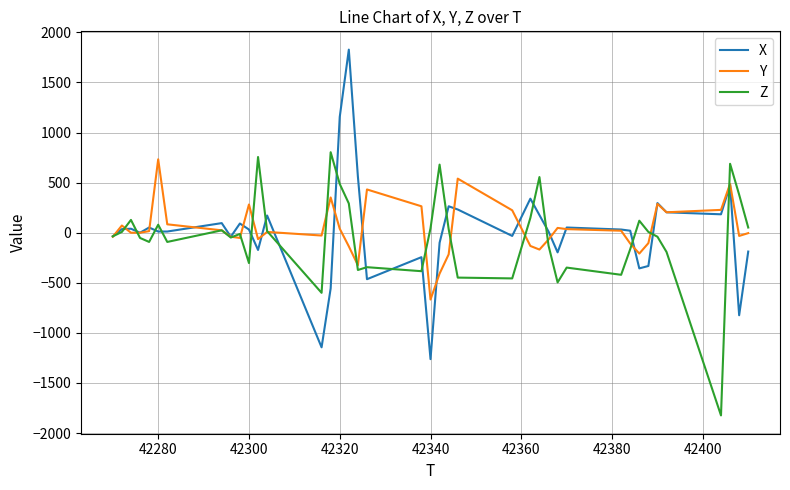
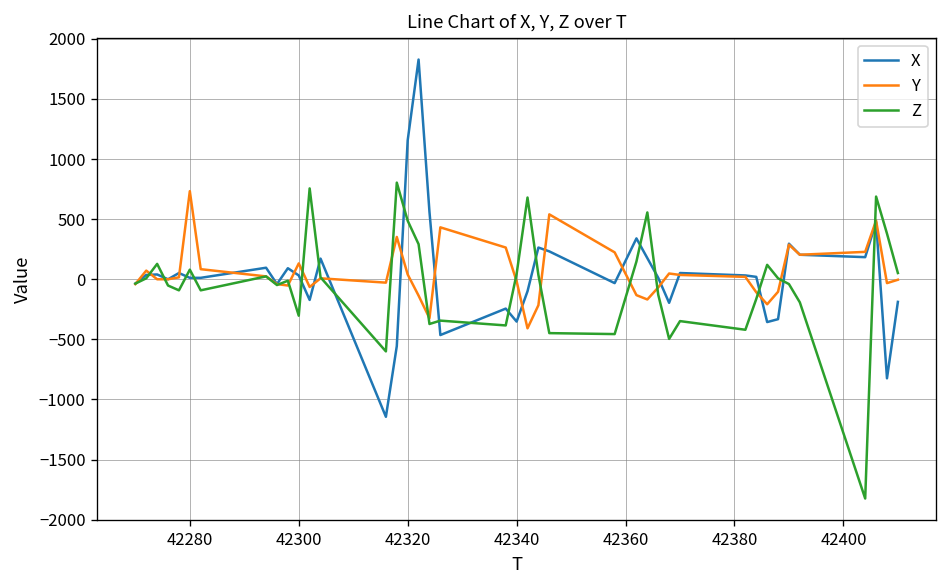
Y, 42300: 280 -> 130
X, 42340: -1260 -> -350
Y, 42340: -670 -> -20
